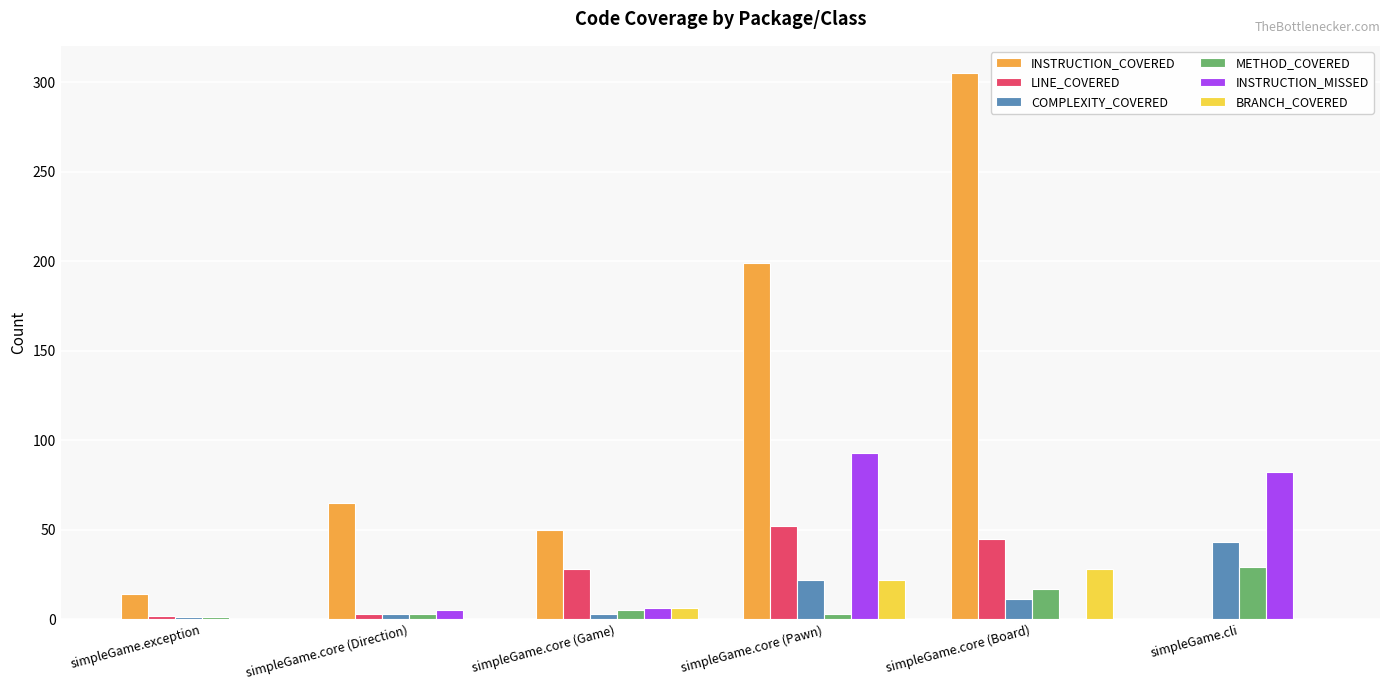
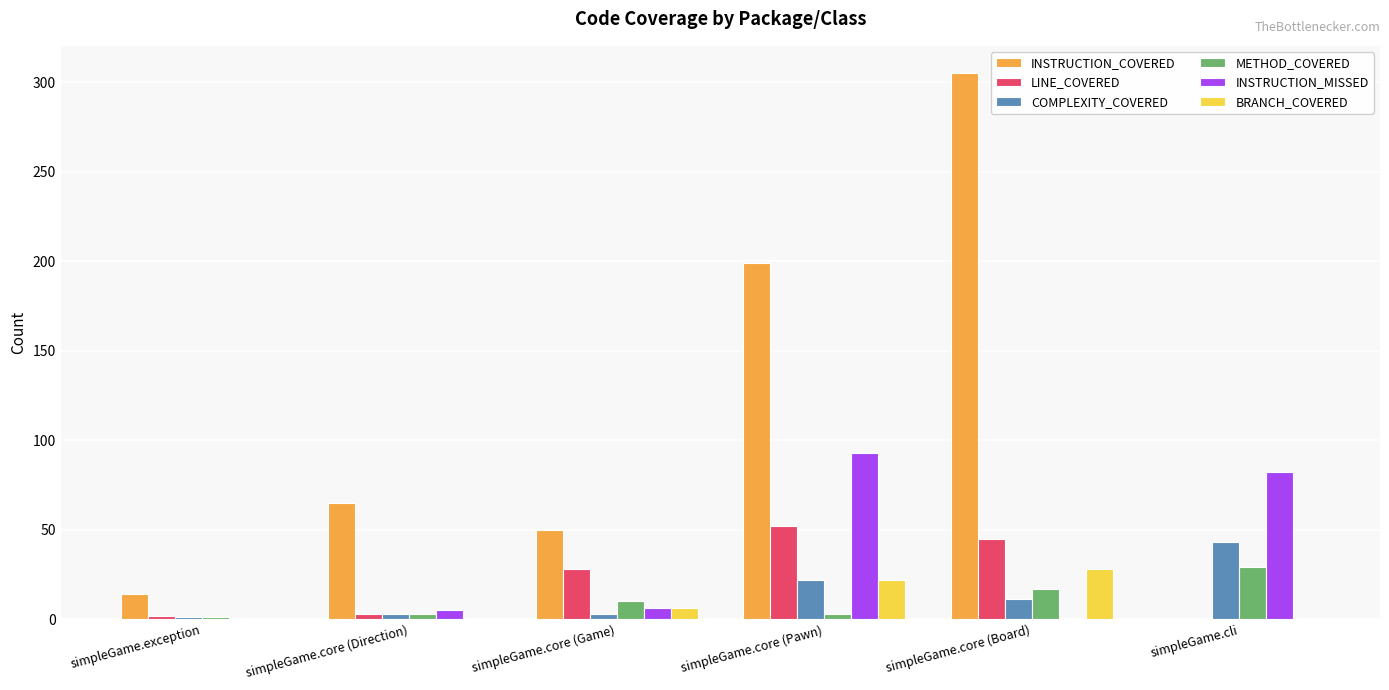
METHOD_COVERED, simpleGame.core (Game): 5 -> 10
